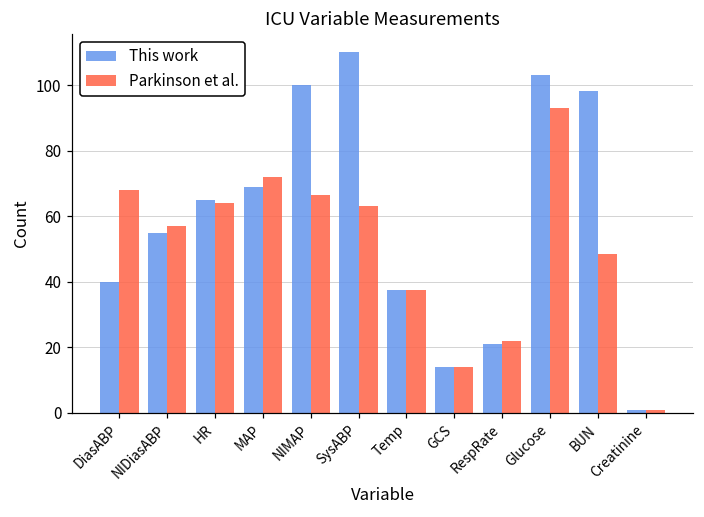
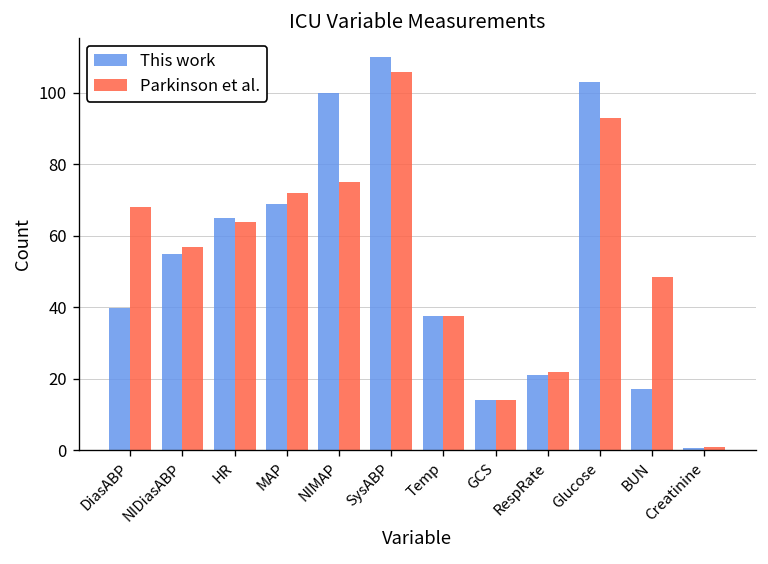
Parkinson et al., NIMAP: 66 -> 75
Parkinson et al., SysABP: 63 -> 106
This work, BUN: 98 -> 17
